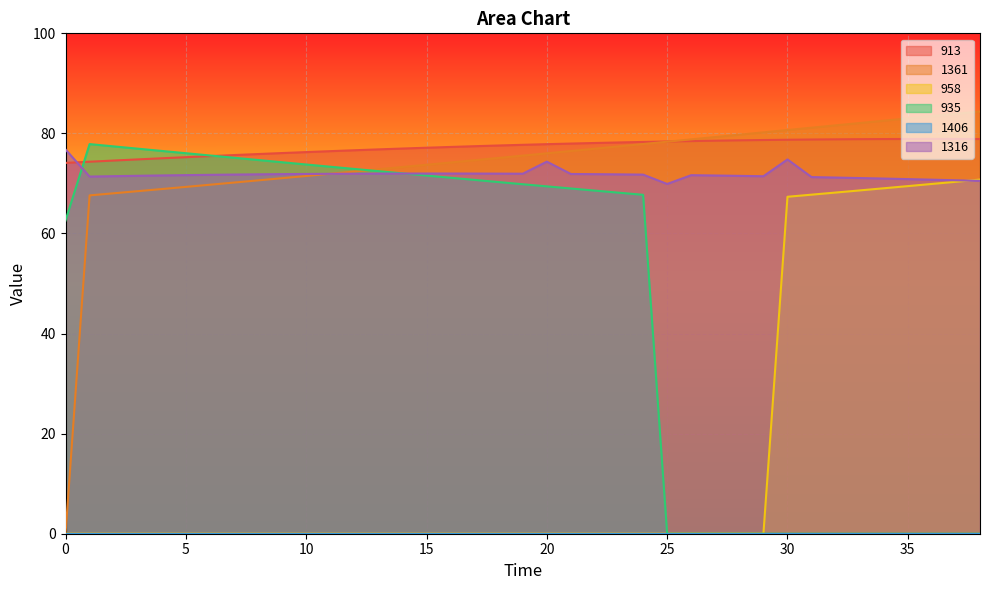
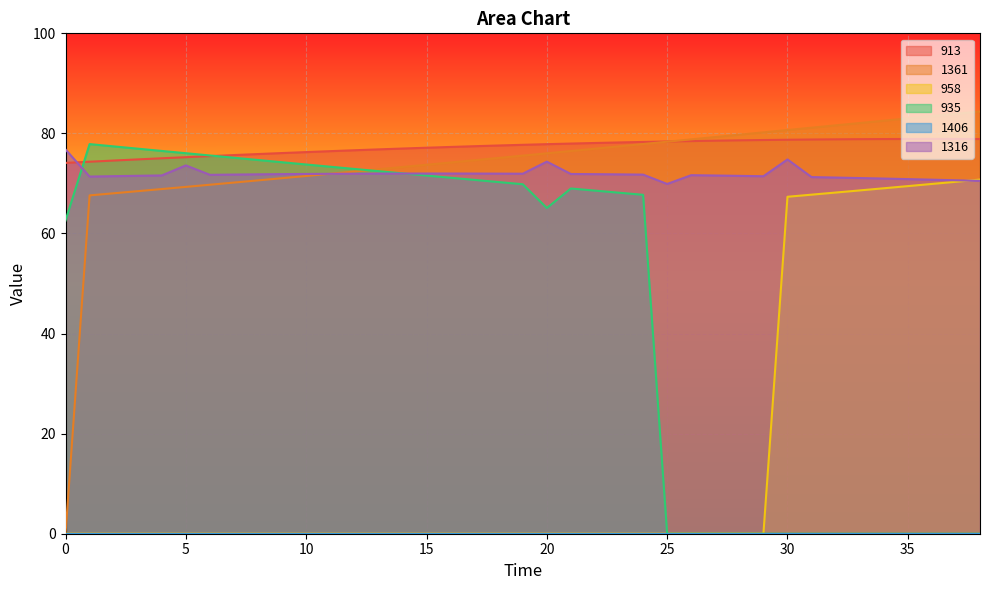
1316, 5: 72 -> 74
935, 20: 69 -> 65
